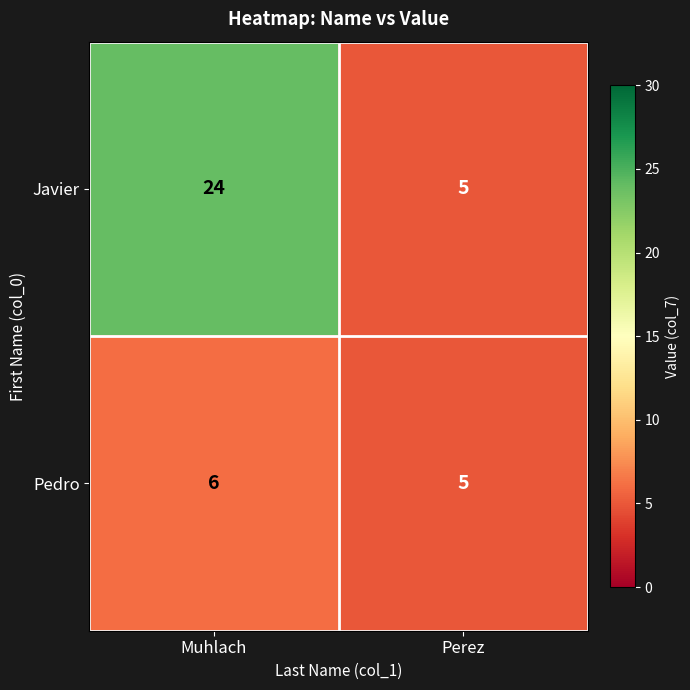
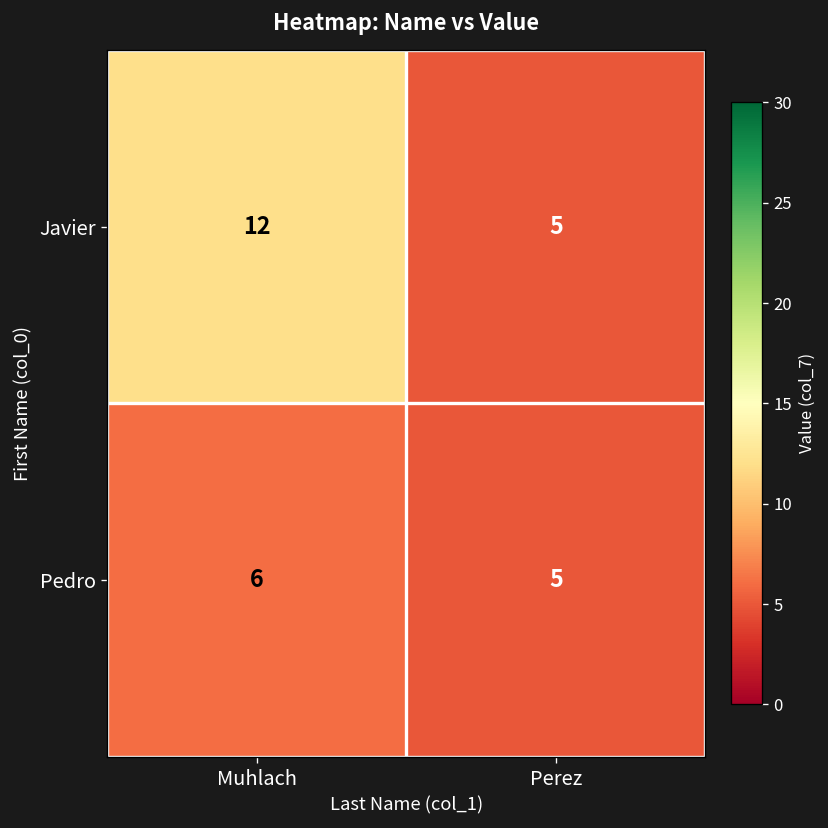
Javier, Muhlach: 24 -> 12
